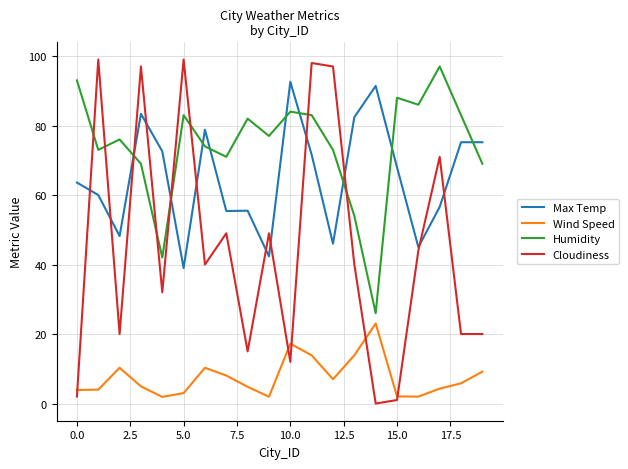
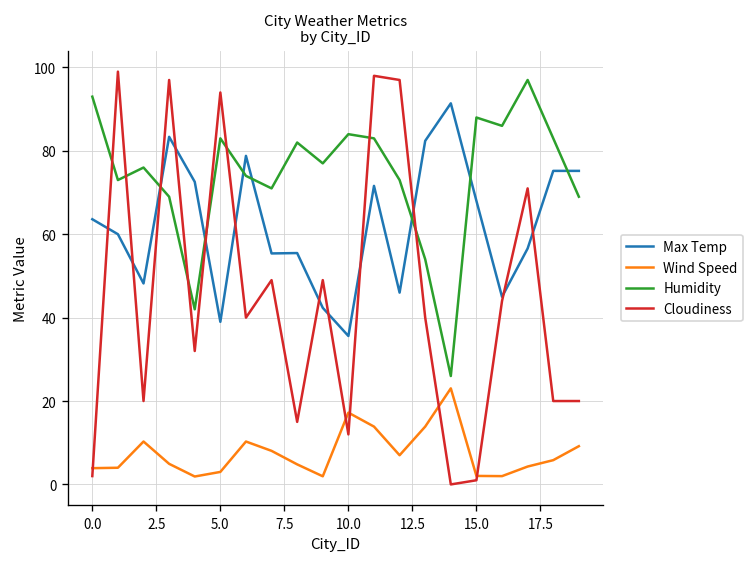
Cloudiness, 5.0: 99 -> 94
Max Temp, 10.0: 93 -> 36
